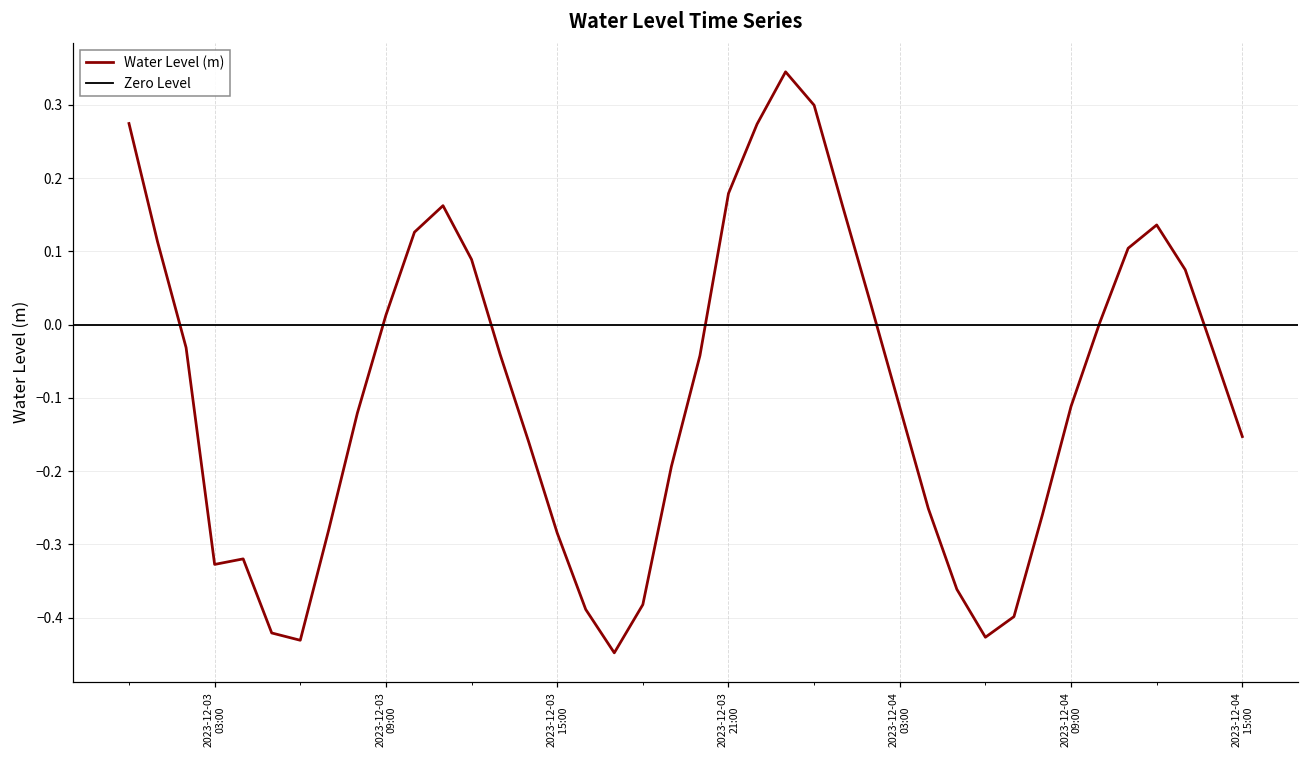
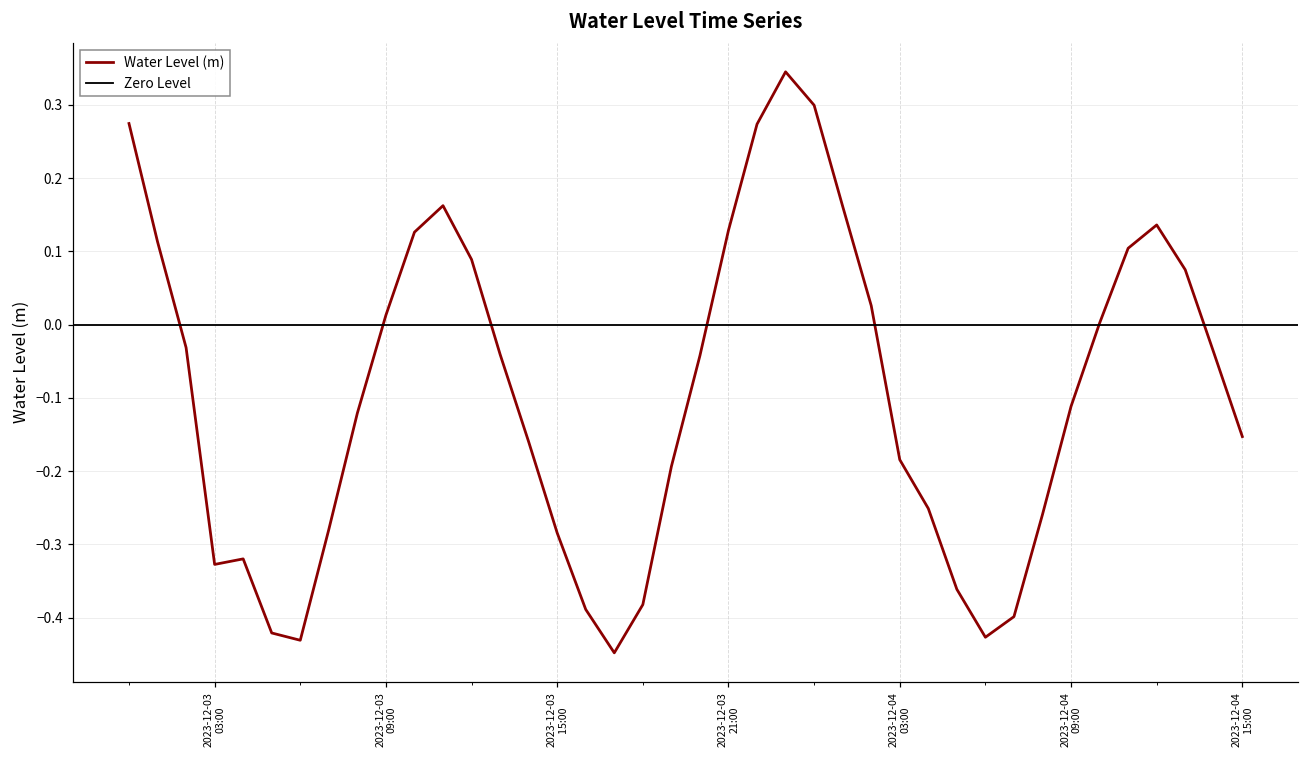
2023-12-03 21:00: 0.18 -> 0.13
2023-12-04 03:00: -0.11 -> -0.18
